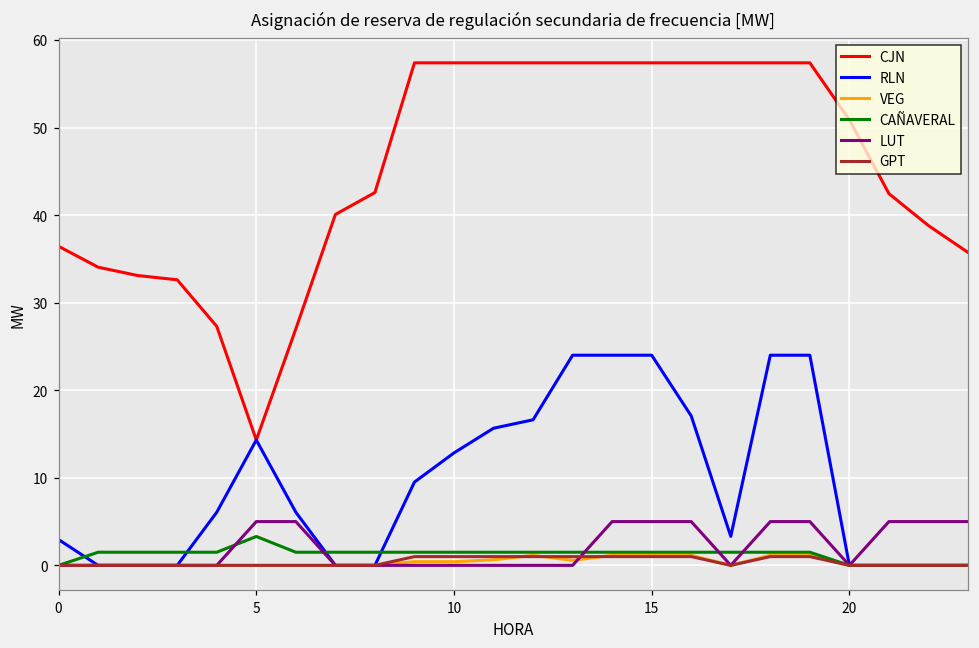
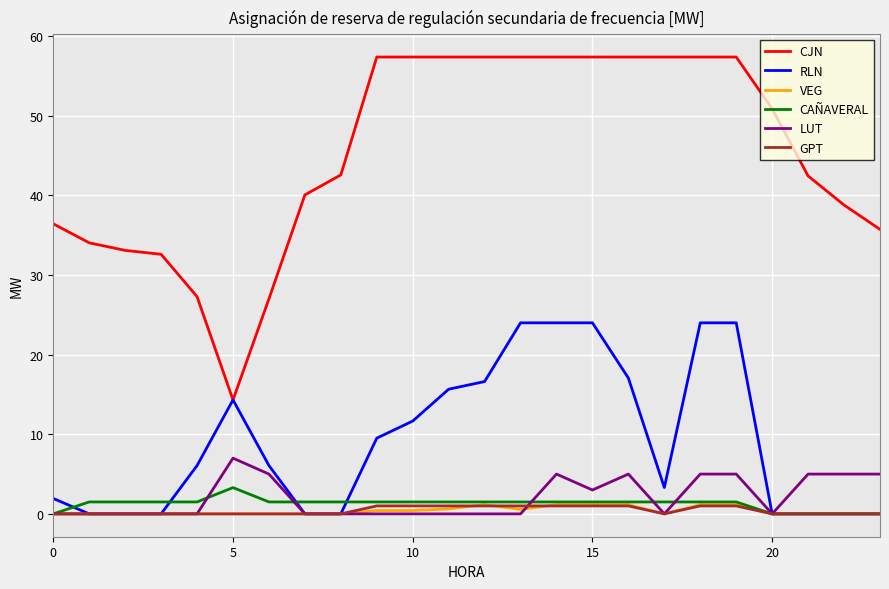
RLN, 0: 3 -> 2
LUT, 5: 5 -> 7
RLN, 10: 13 -> 12
LUT, 15: 5 -> 3
